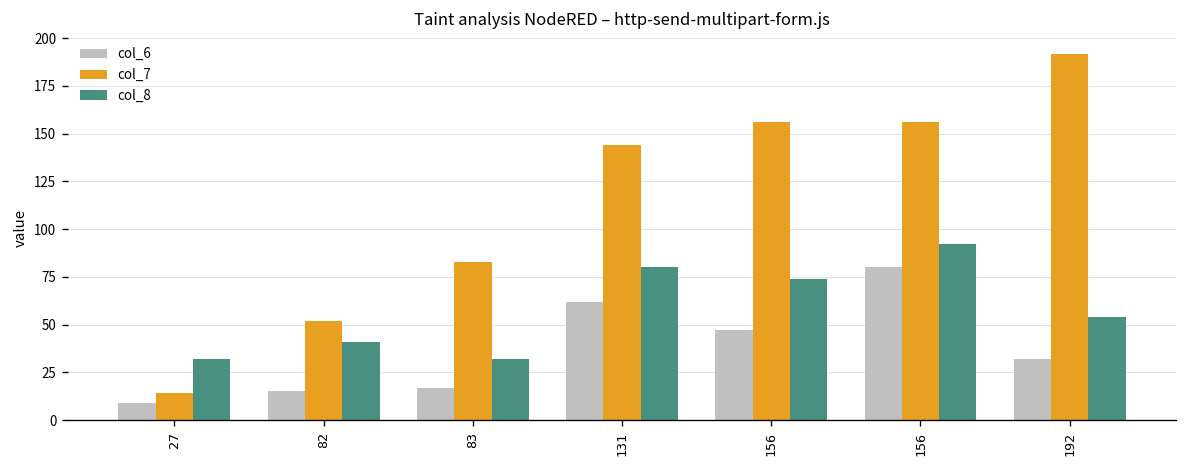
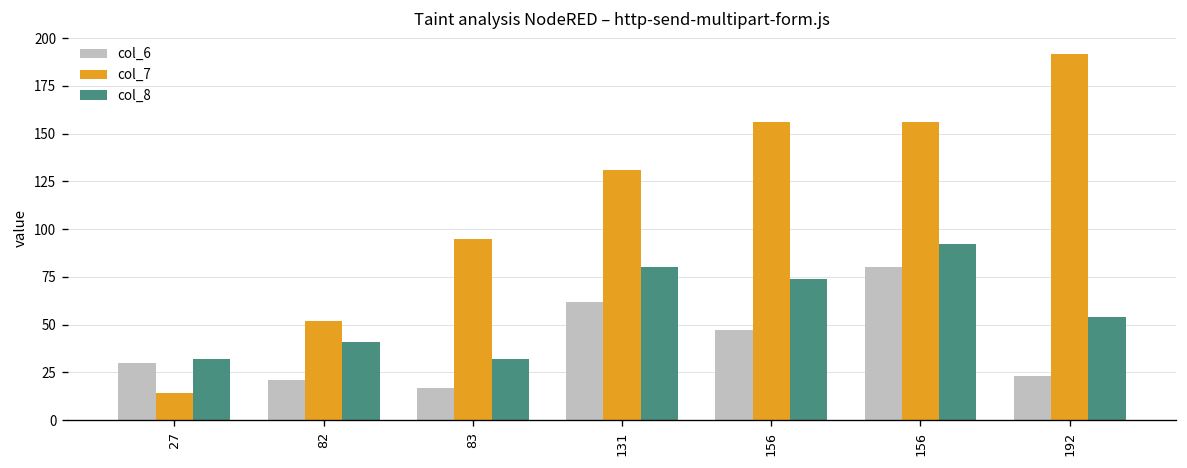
col_6, 27: 9 -> 30
col_6, 82: 15 -> 21
col_7, 83: 83 -> 95
col_7, 131: 144 -> 131
col_6, 192: 32 -> 23
